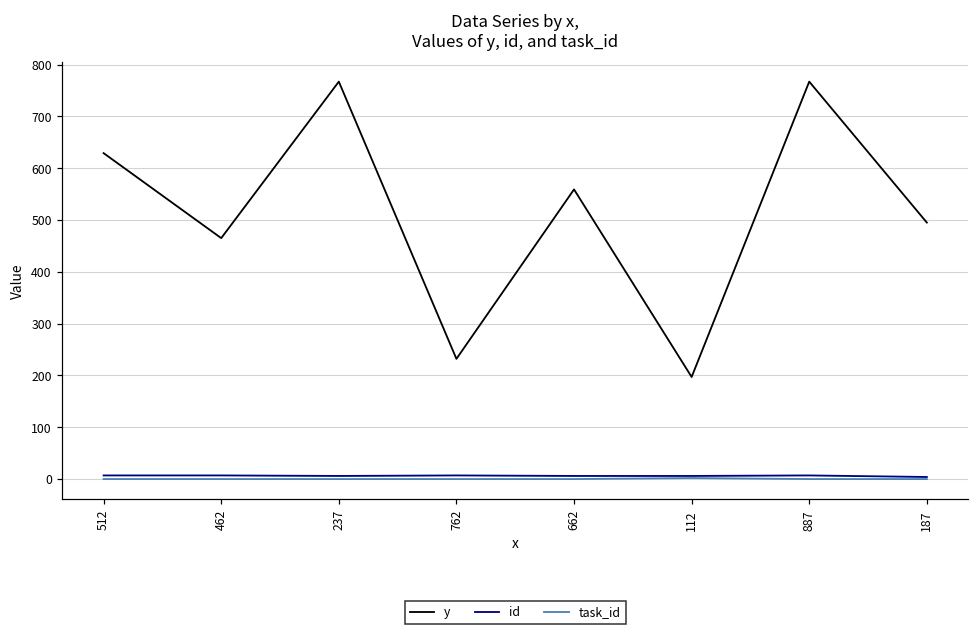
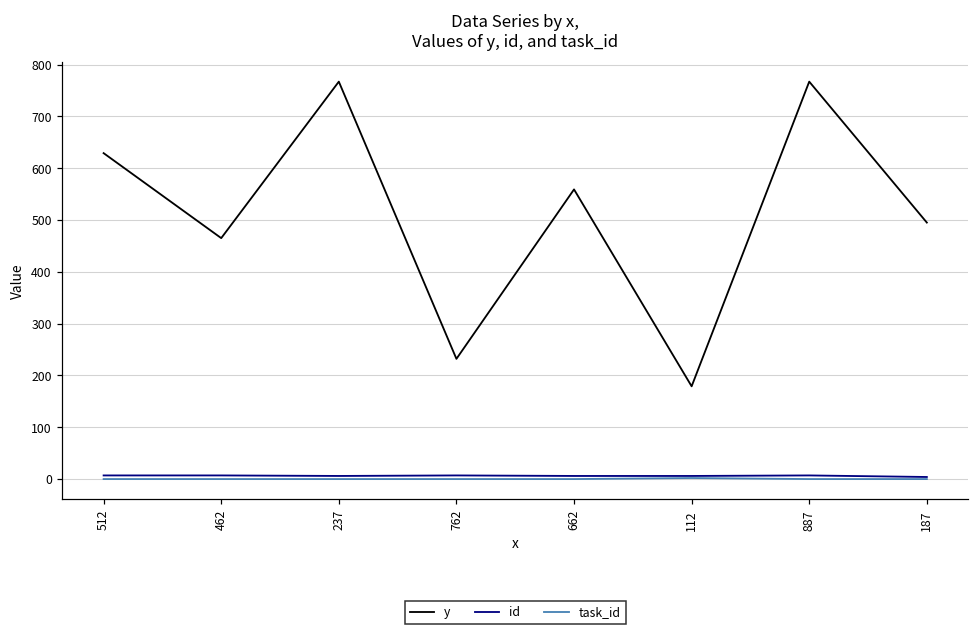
y, 112: 200 -> 180
